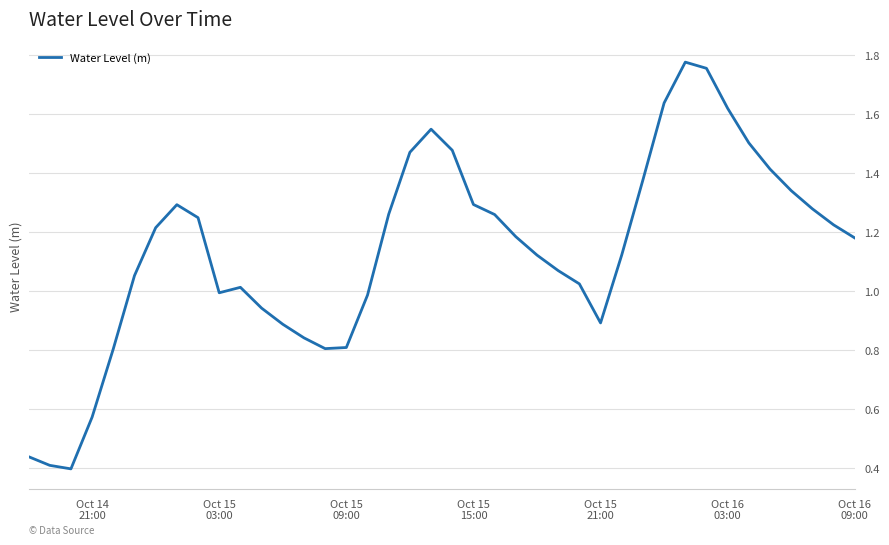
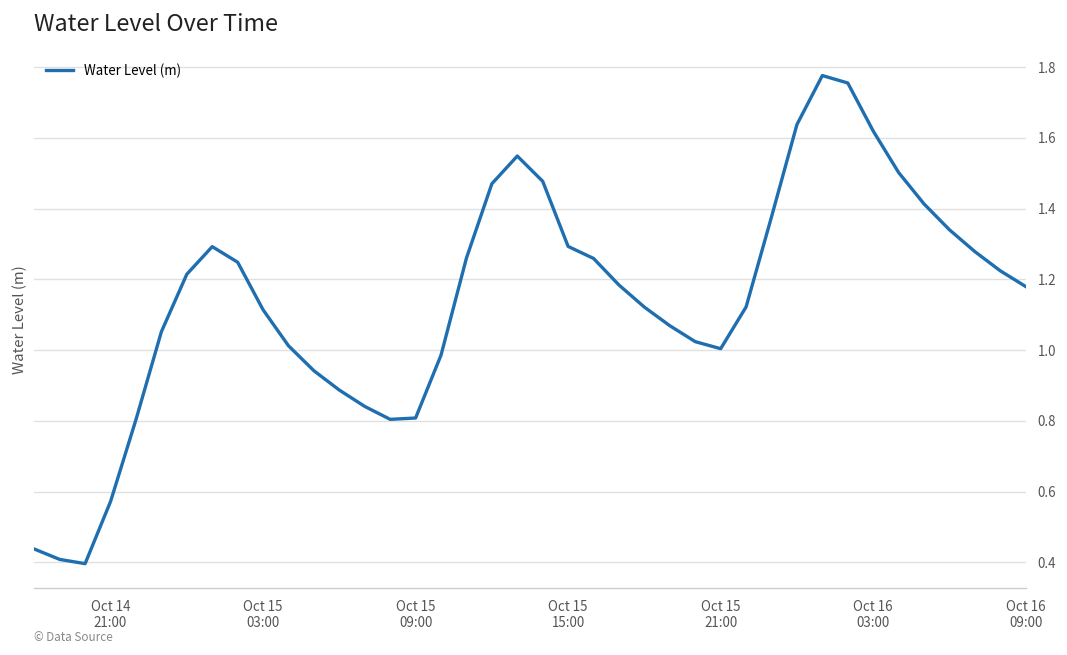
Oct 15 03:00: 0.99 -> 1.11
Oct 15 21:00: 0.89 -> 1.00
